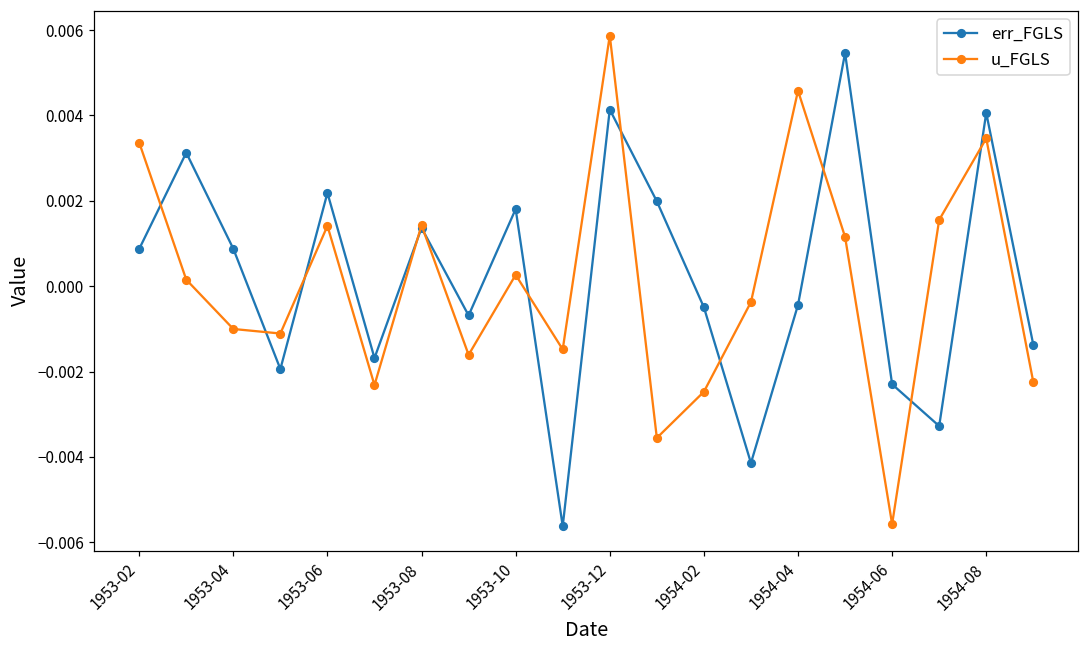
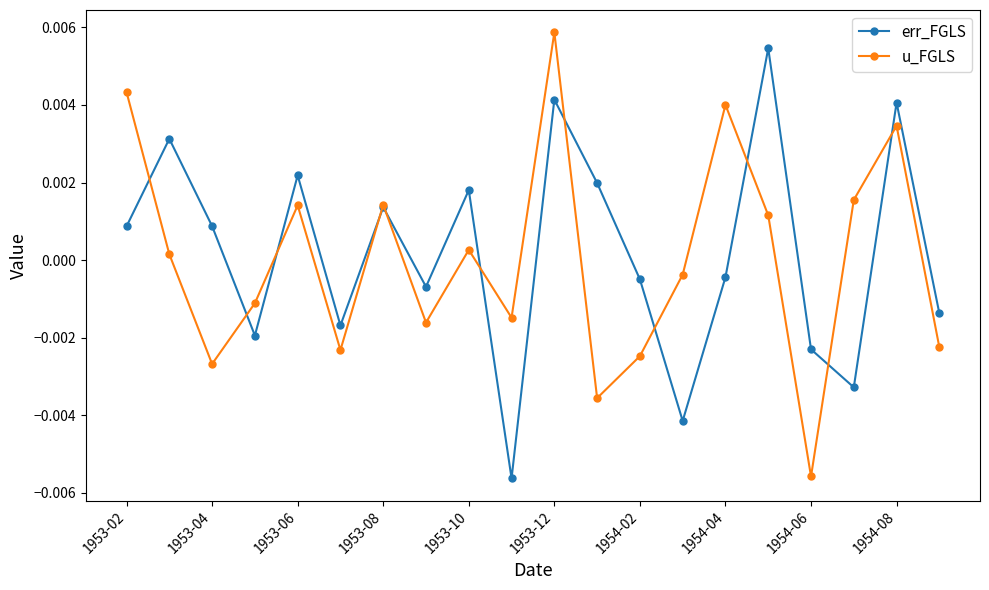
u_FGLS, 1953-02: 0.0034 -> 0.0043
u_FGLS, 1953-04: -0.0010 -> -0.0027
u_FGLS, 1954-04: 0.0046 -> 0.0040
